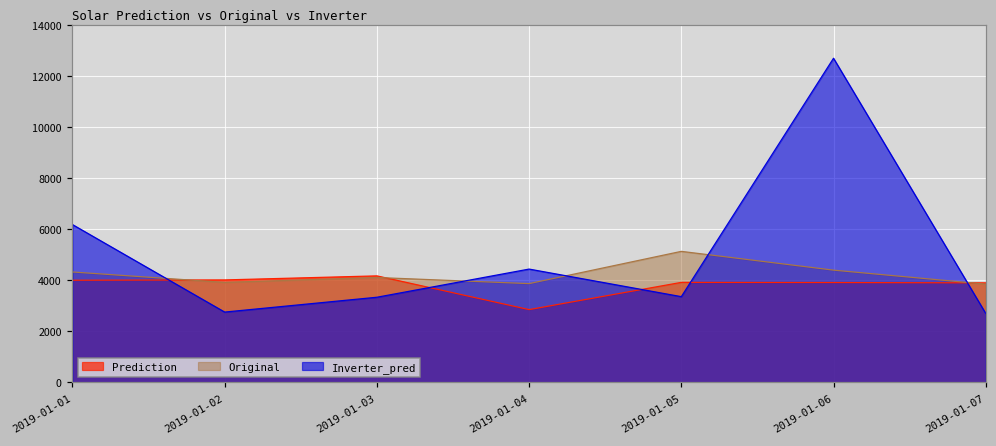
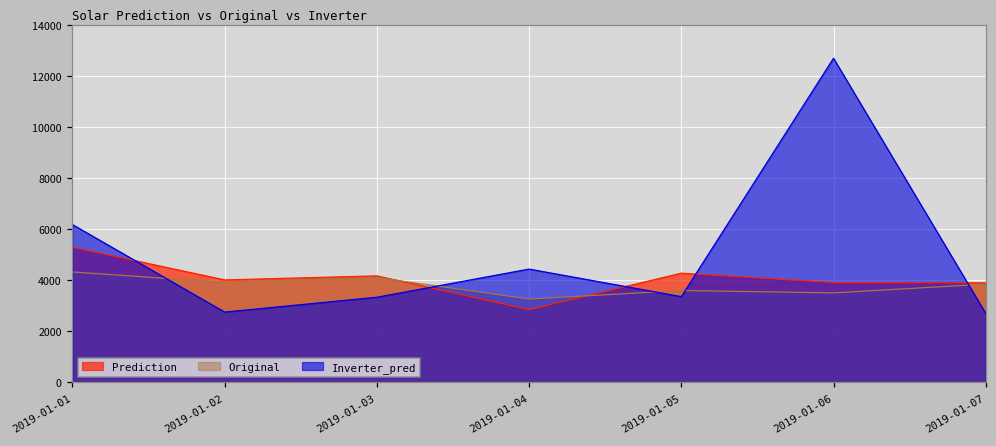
Prediction, 2019-01-01: 4000 -> 5300
Original, 2019-01-04: 3900 -> 3300
Prediction, 2019-01-05: 3900 -> 4300
Original, 2019-01-05: 5100 -> 3600
Original, 2019-01-06: 4400 -> 3500
